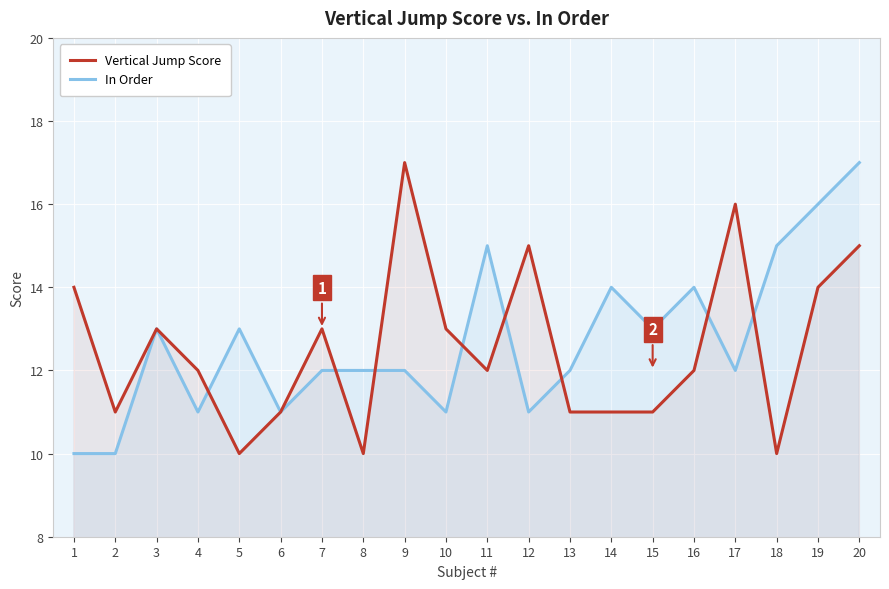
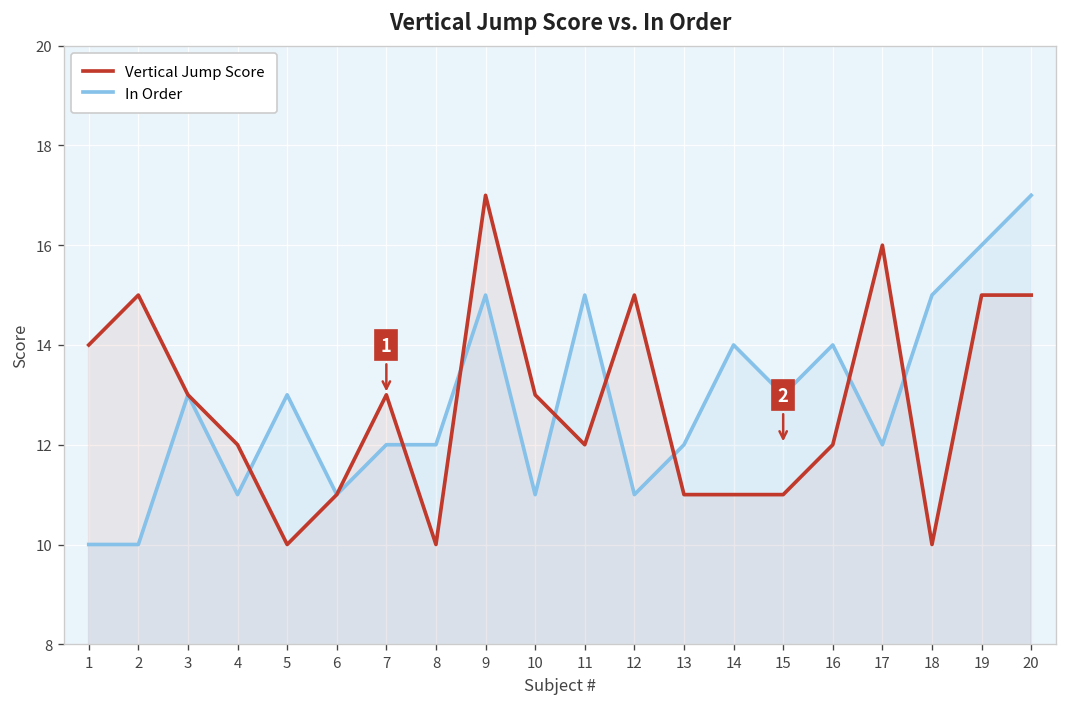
Vertical Jump Score, 2: 11 -> 15
In Order, 9: 12 -> 15
Vertical Jump Score, 19: 14 -> 15
